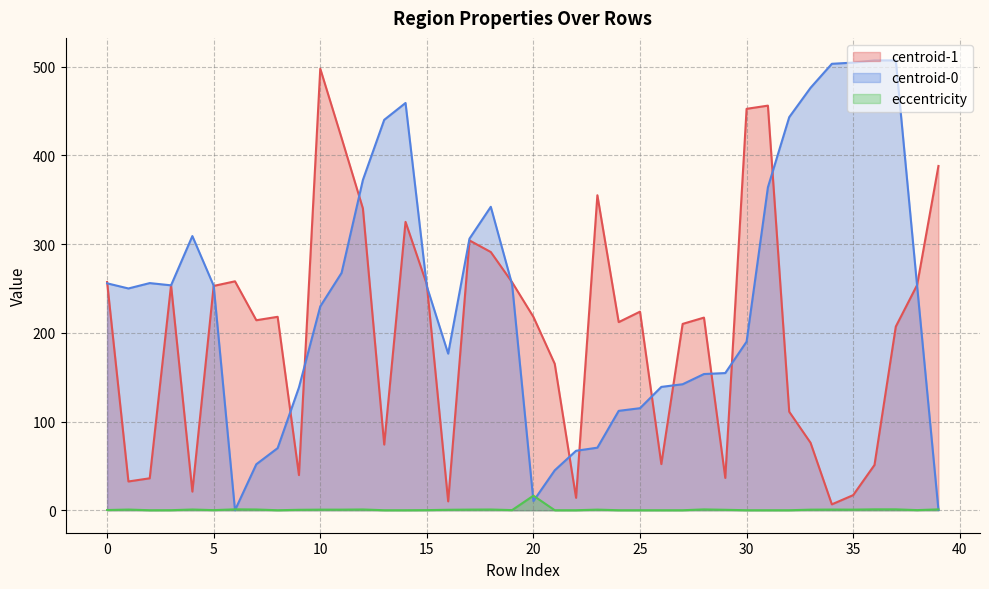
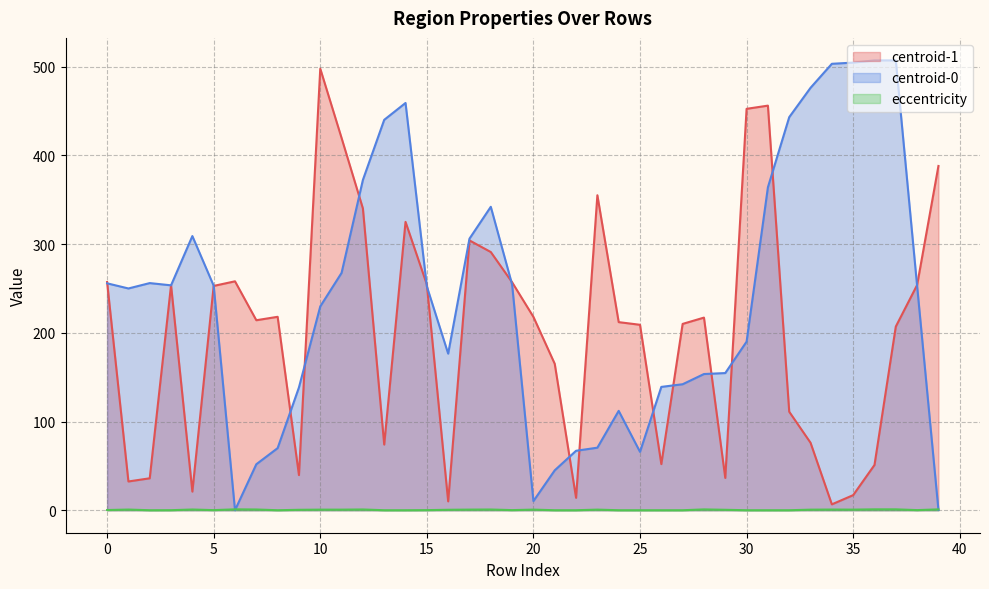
eccentricity, 20: 20 -> 0
centroid-1, 25: 220 -> 210
centroid-0, 25: 120 -> 70
